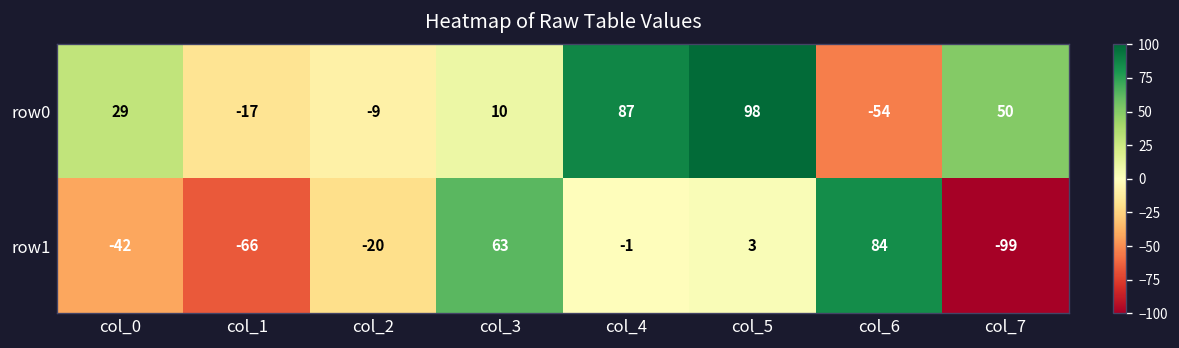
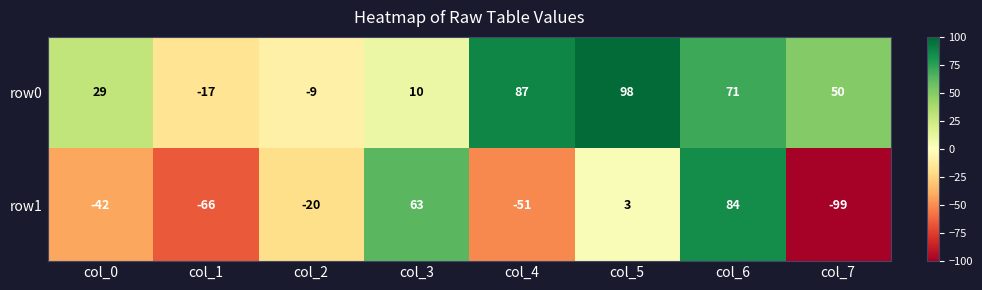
row0, col_6: -54 -> 71
row1, col_4: -1 -> -51
